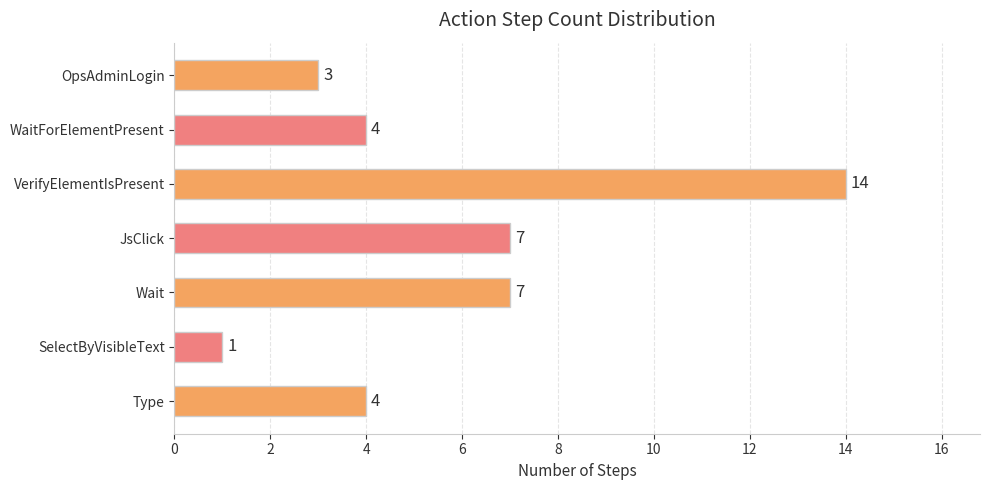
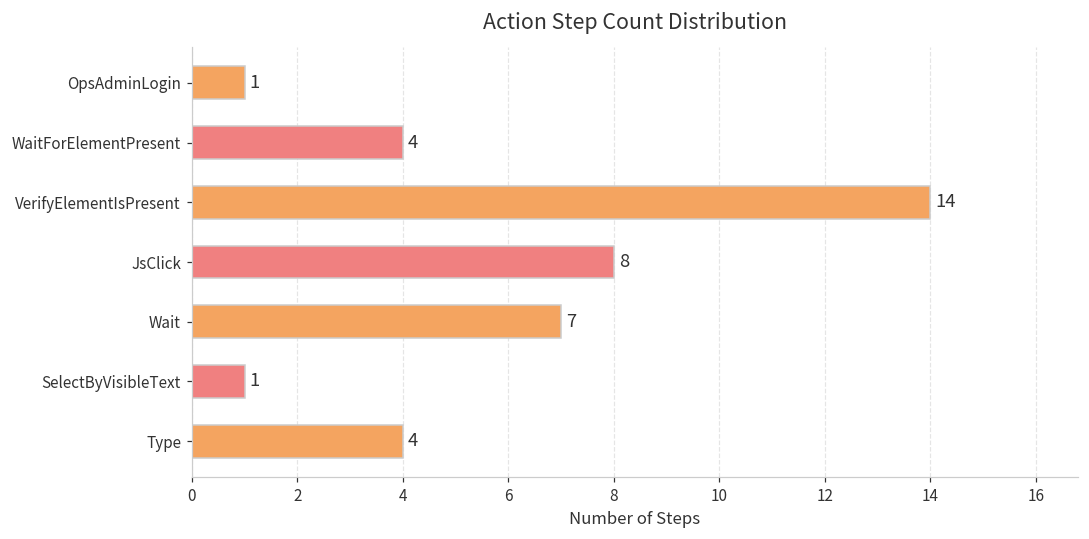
OpsAdminLogin: 3 -> 1
JsClick: 7 -> 8
